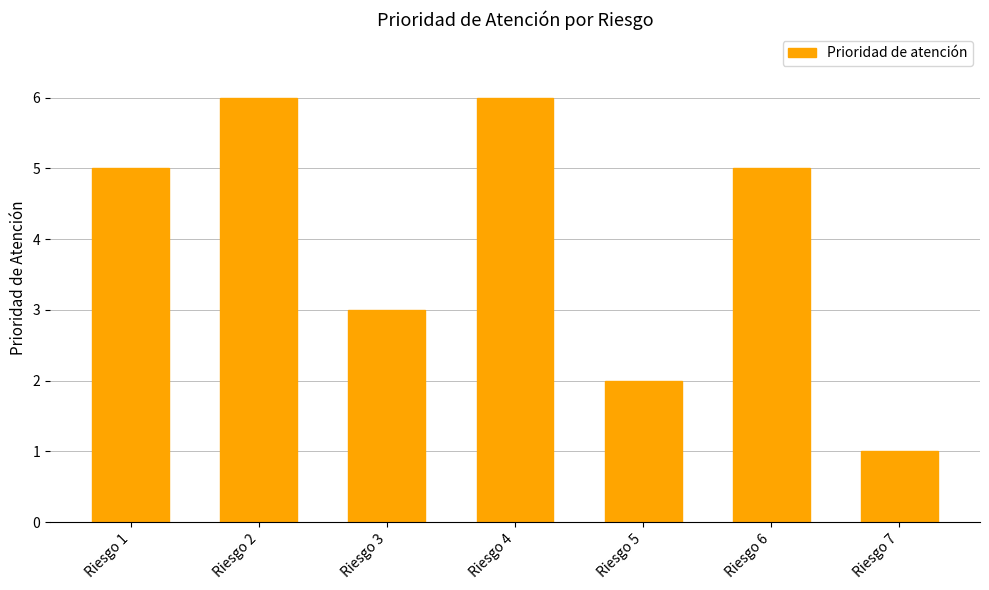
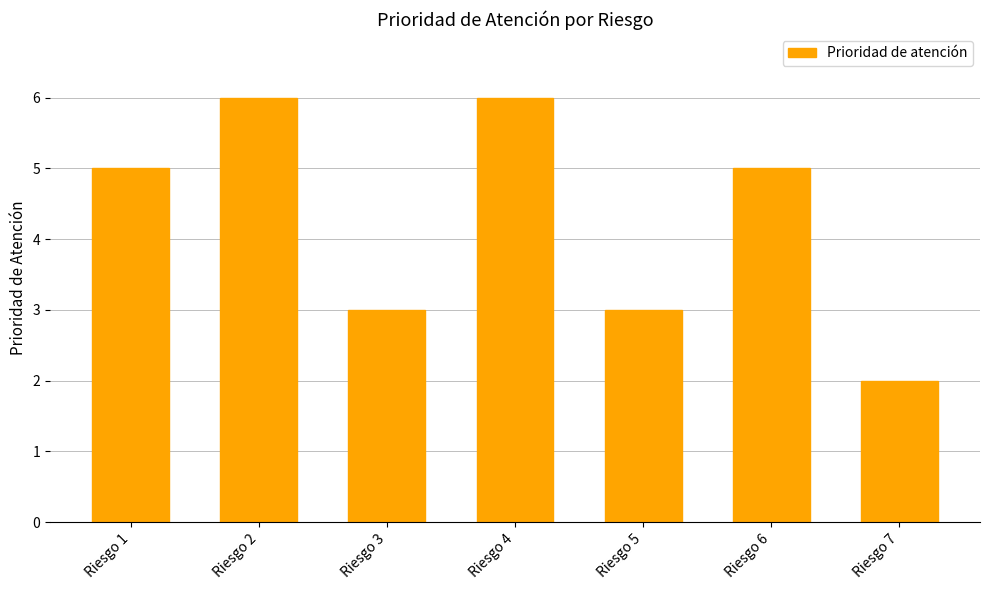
Riesgo 5: 2 -> 3
Riesgo 7: 1 -> 2
